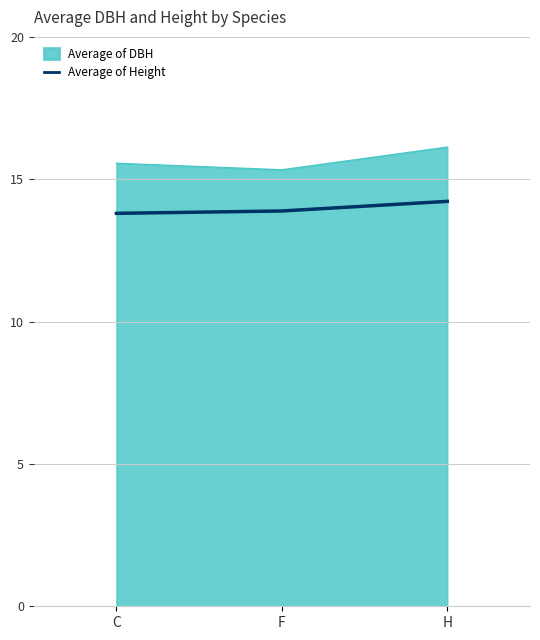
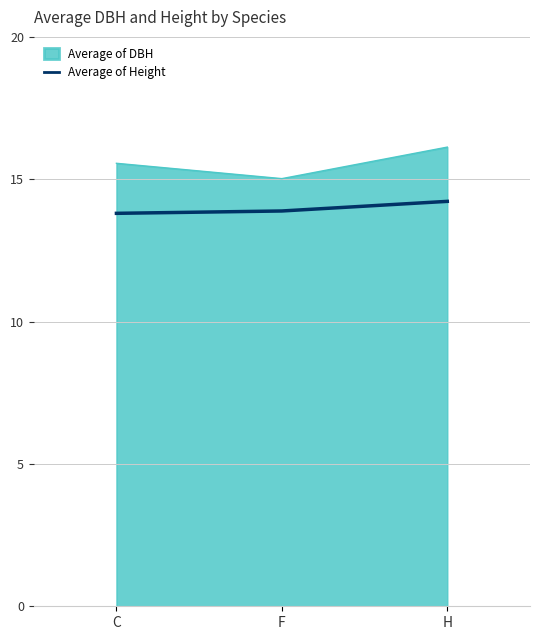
Average of DBH, F: 15.3 -> 15.0
